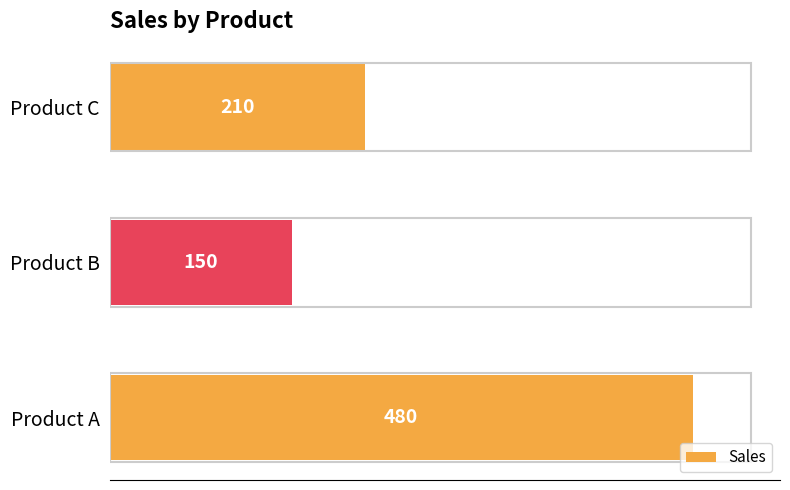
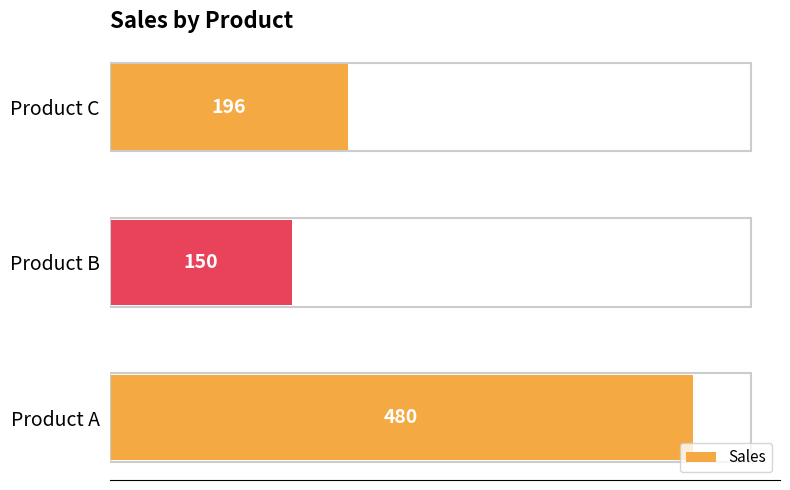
Product C: 210 -> 196
